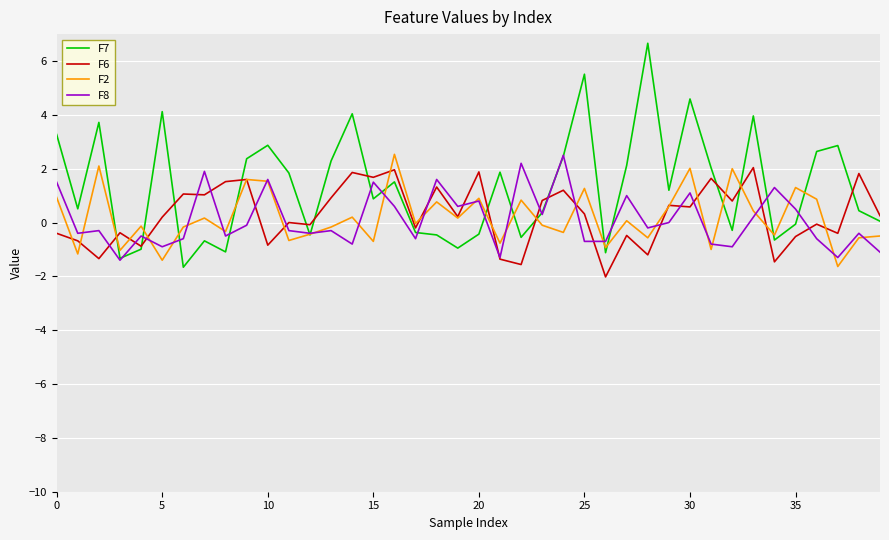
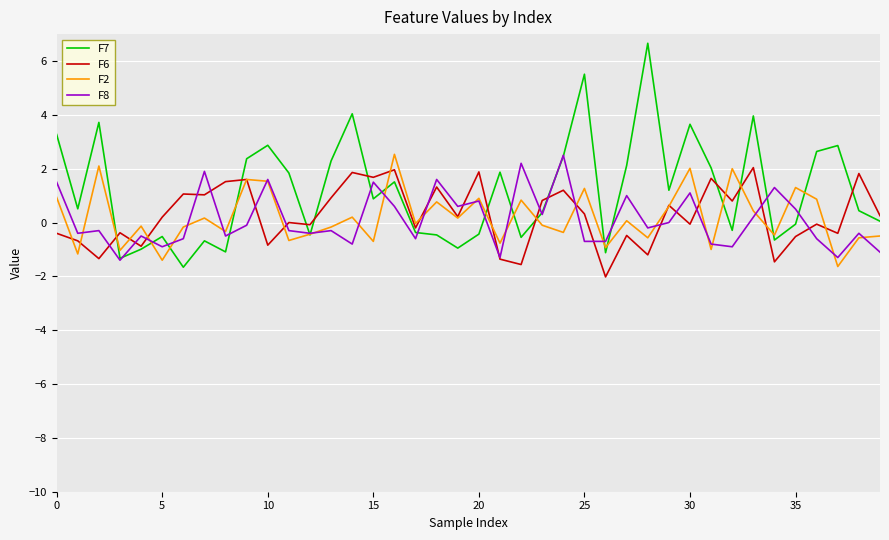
F7, 5: 4.1 -> -0.5
F7, 30: 4.6 -> 3.7
F6, 30: 0.6 -> -0.1
